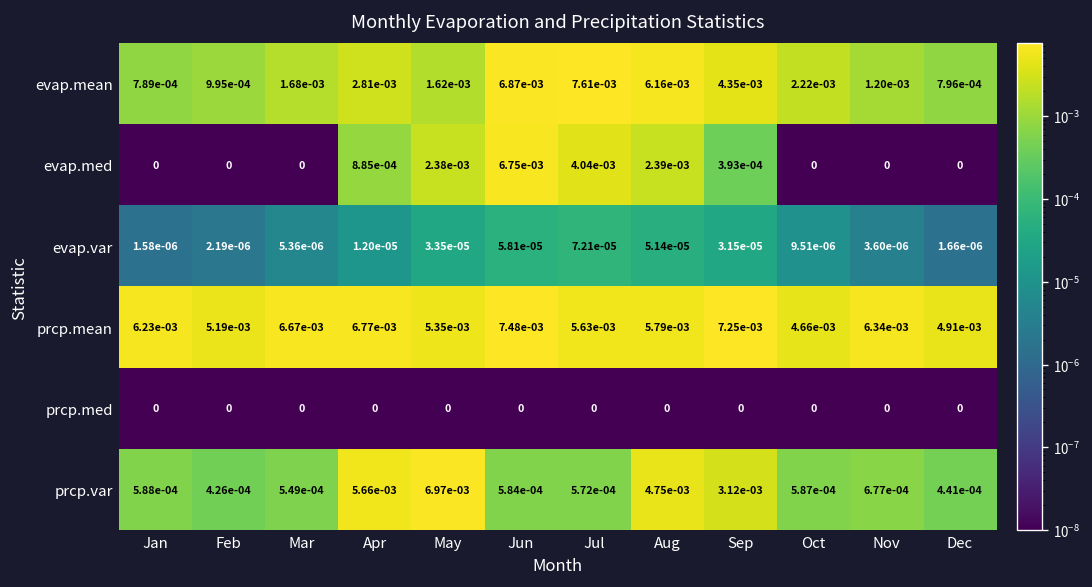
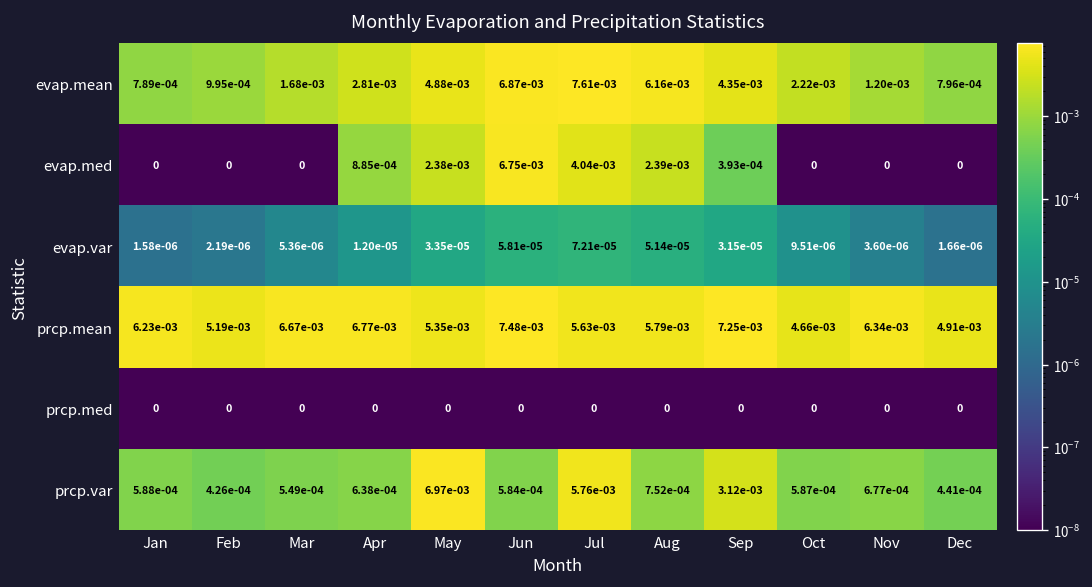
evap.mean, May: 1.62e-03 -> 4.88e-03
prcp.var, Apr: 5.66e-03 -> 6.38e-04
prcp.var, Jul: 5.72e-04 -> 5.76e-03
prcp.var, Aug: 4.75e-03 -> 7.52e-04
